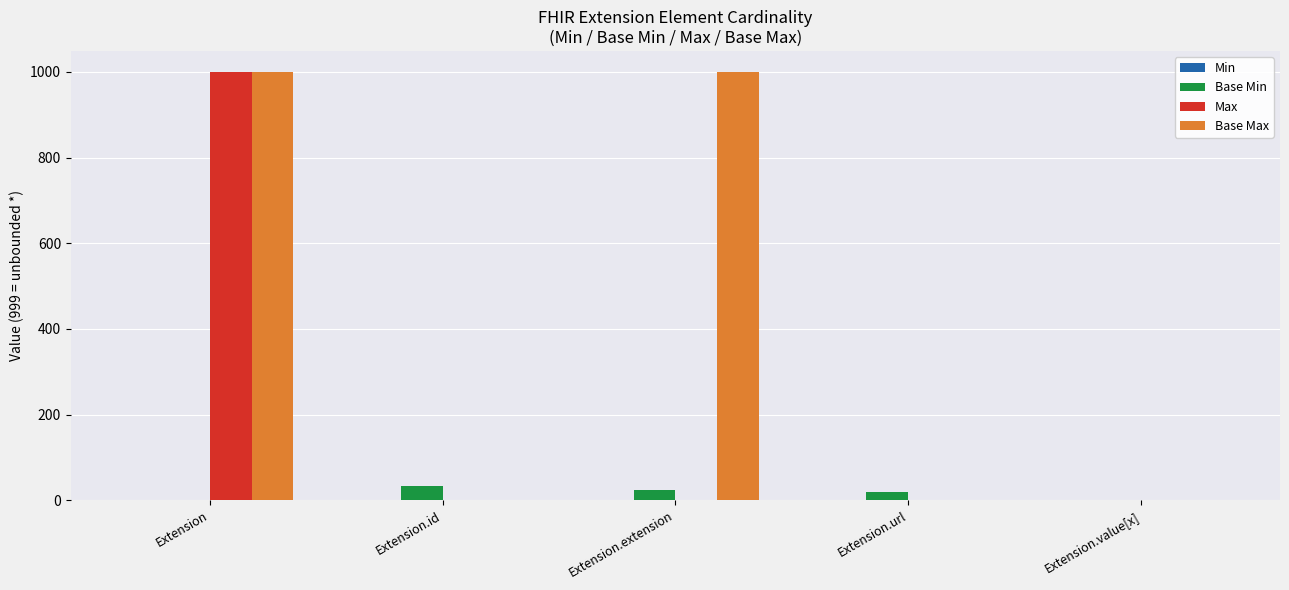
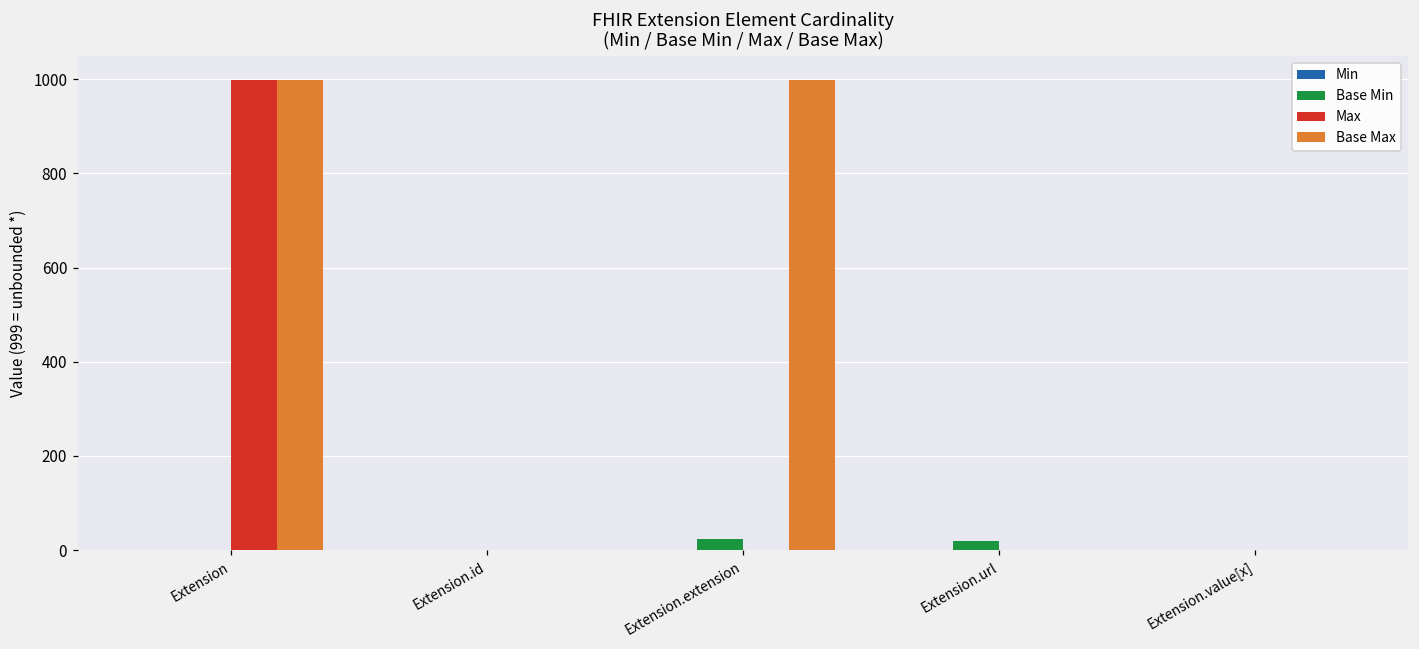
Base Min, Extension.id: 30 -> 0
